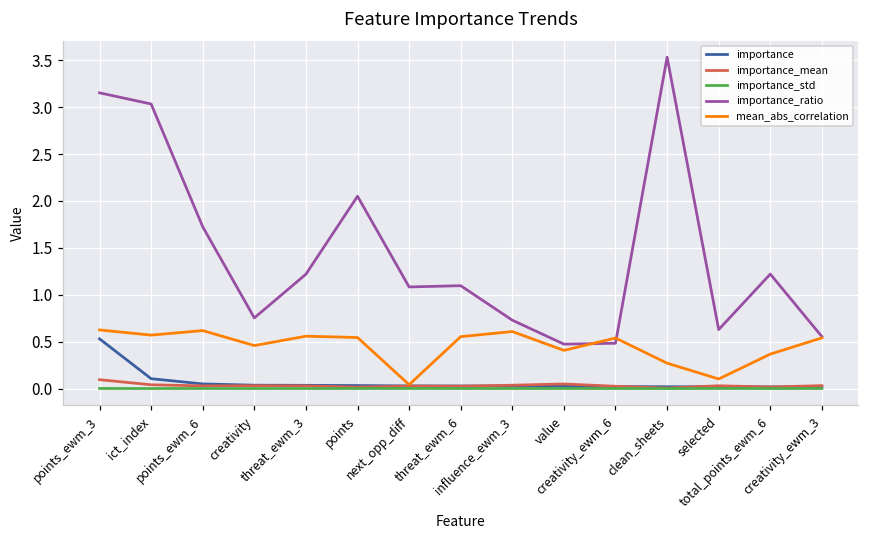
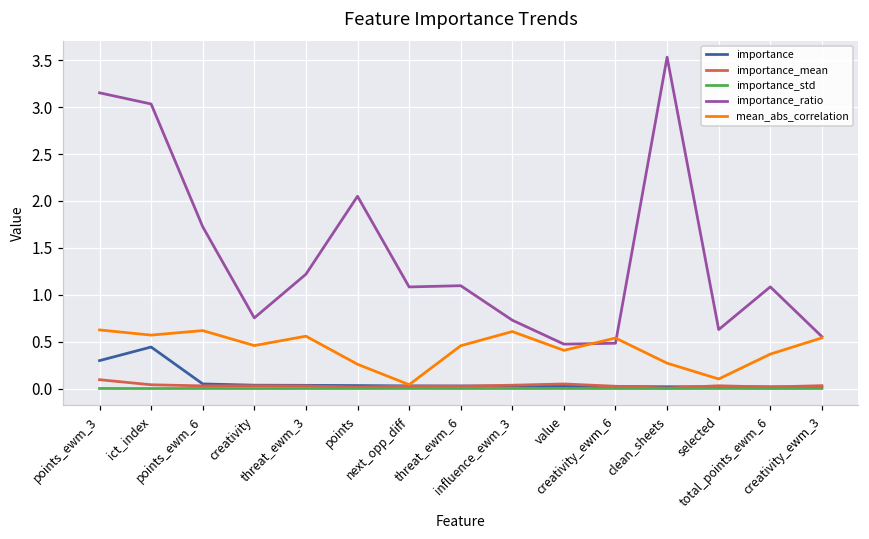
importance, points_ewm_3: 0.5 -> 0.3
importance, ict_index: 0.1 -> 0.4
mean_abs_correlation, points: 0.5 -> 0.3
mean_abs_correlation, threat_ewm_6: 0.6 -> 0.5
importance_ratio, total_points_ewm_6: 1.2 -> 1.1
